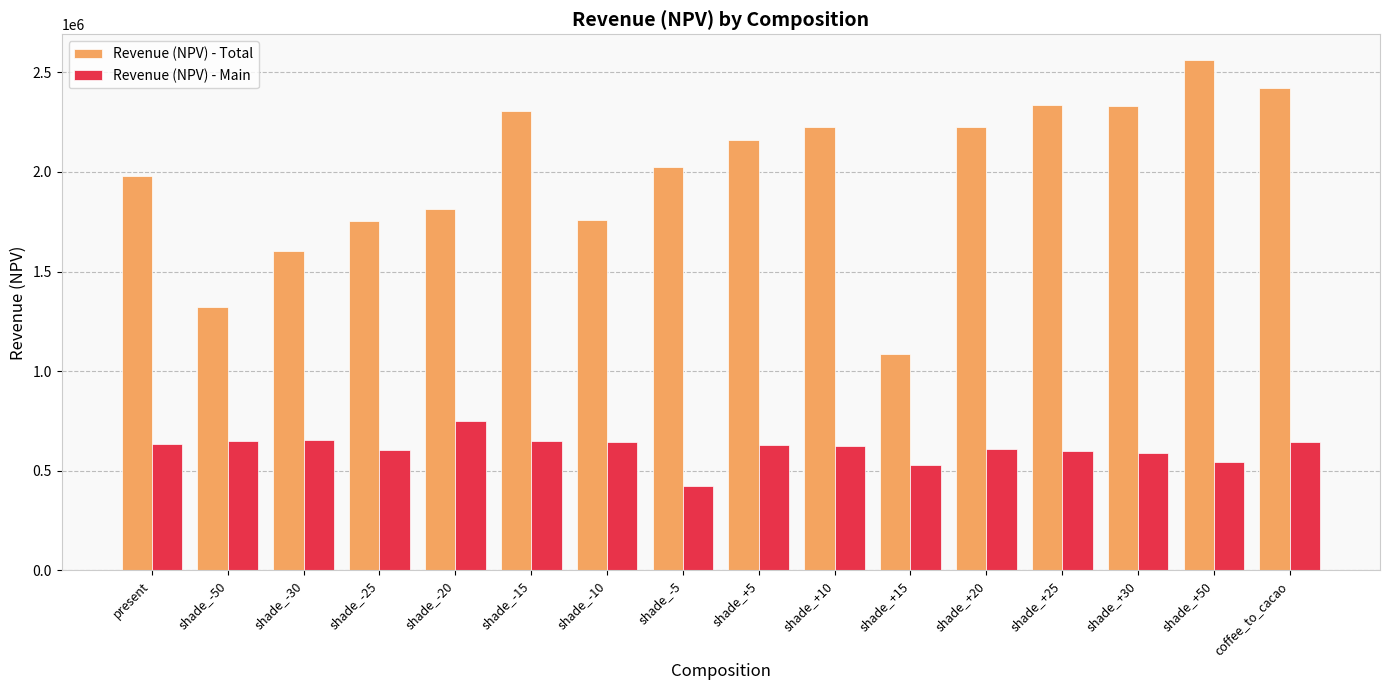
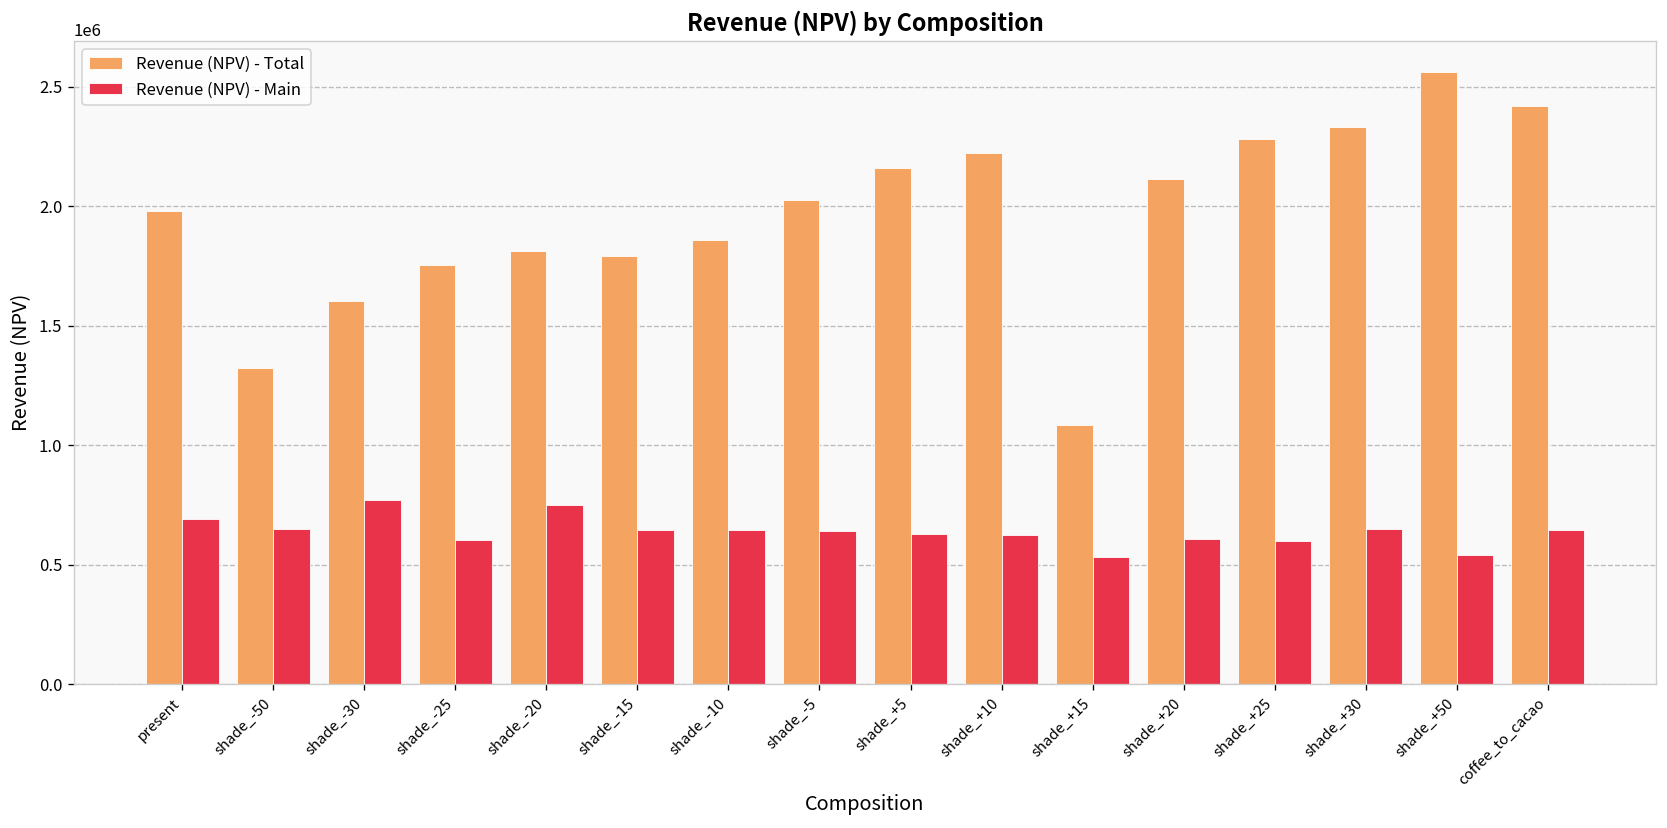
Revenue (NPV) - Main, present: 640000 -> 690000
Revenue (NPV) - Main, shade_-30: 650000 -> 770000
Revenue (NPV) - Total, shade_-15: 2310000 -> 1790000
Revenue (NPV) - Total, shade_-10: 1760000 -> 1860000
Revenue (NPV) - Main, shade_-5: 420000 -> 640000
Revenue (NPV) - Total, shade_+20: 2230000 -> 2110000
Revenue (NPV) - Total, shade_+25: 2340000 -> 2280000
Revenue (NPV) - Main, shade_+30: 590000 -> 650000
